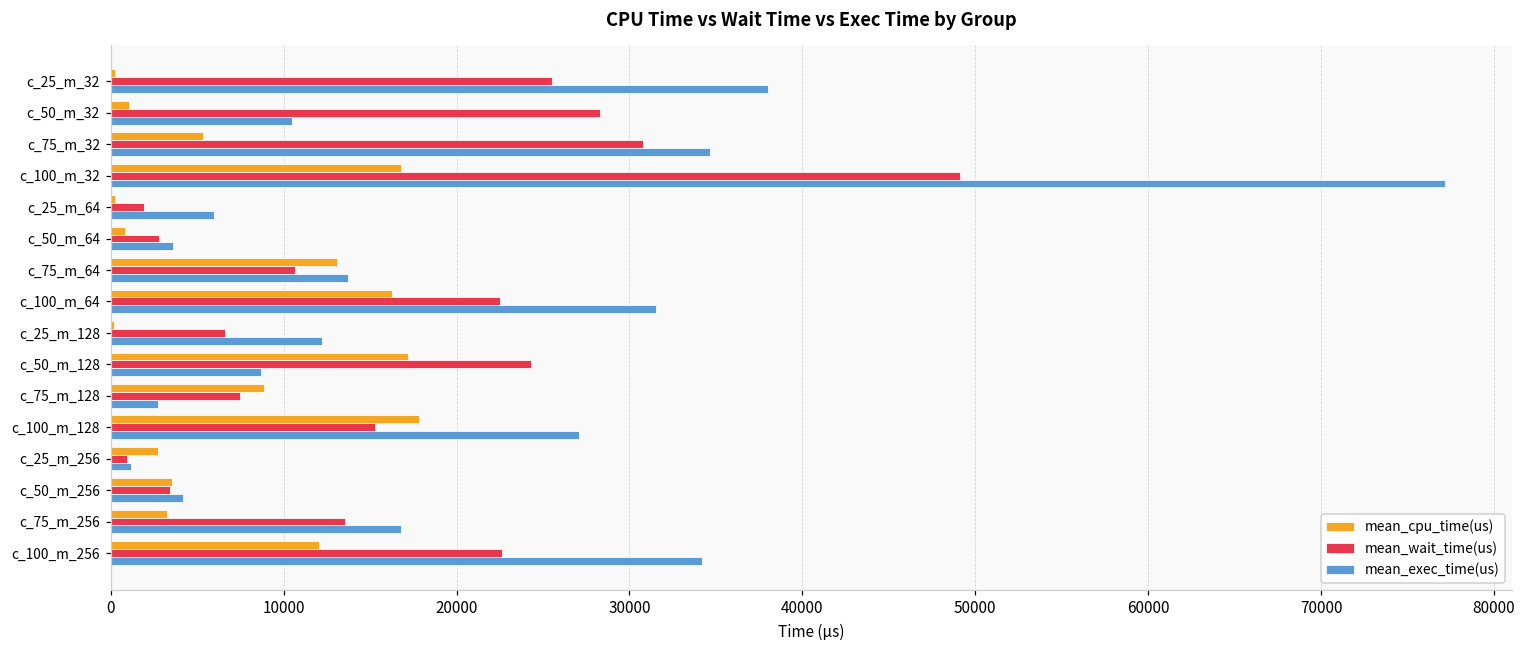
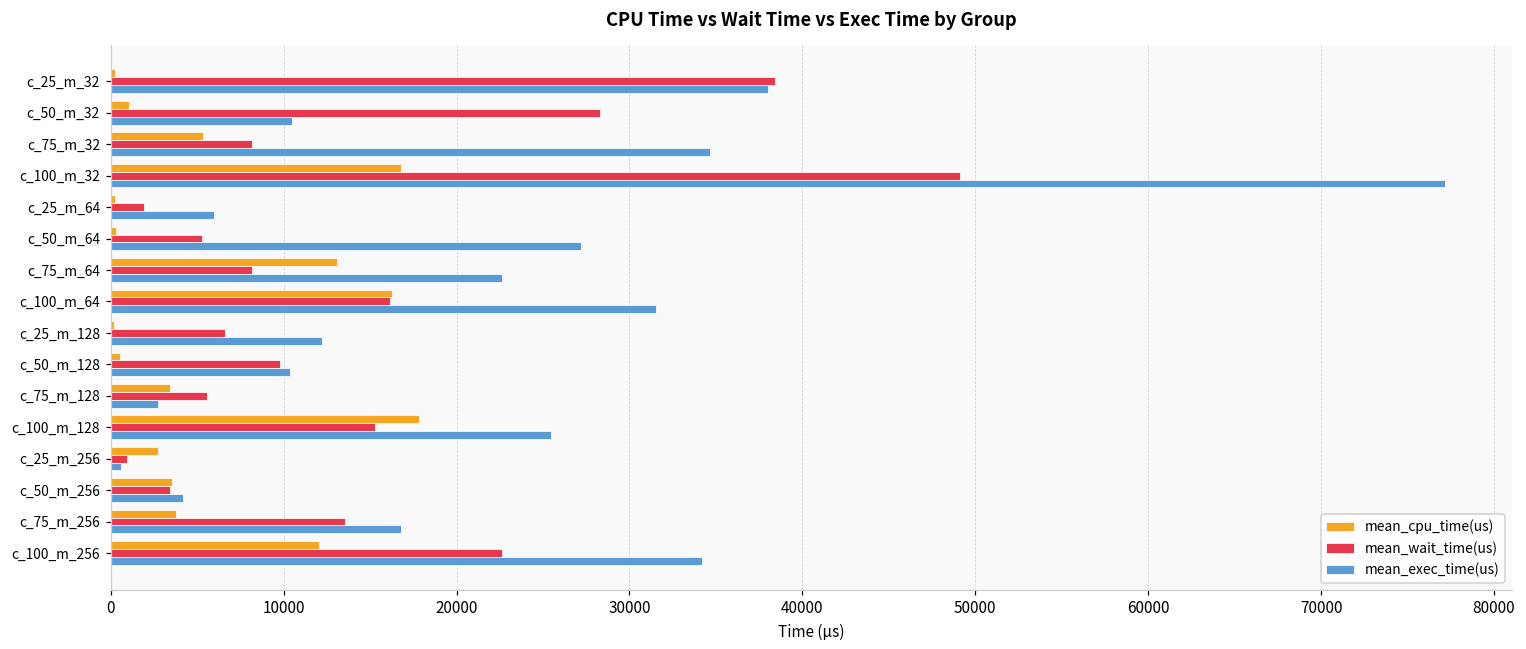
mean_wait_time(us), c_25_m_32: 25500 -> 38400
mean_wait_time(us), c_75_m_32: 30800 -> 8200
mean_cpu_time(us), c_50_m_64: 800 -> 300
mean_wait_time(us), c_50_m_64: 2800 -> 5300
mean_exec_time(us), c_50_m_64: 3600 -> 27200
mean_wait_time(us), c_75_m_64: 10700 -> 8200
mean_exec_time(us), c_75_m_64: 13700 -> 22700
mean_wait_time(us), c_100_m_64: 22500 -> 16100
mean_cpu_time(us), c_50_m_128: 17200 -> 500
mean_wait_time(us), c_50_m_128: 24300 -> 9800
mean_exec_time(us), c_50_m_128: 8700 -> 10300
mean_cpu_time(us), c_75_m_128: 8900 -> 3400
mean_wait_time(us), c_75_m_128: 7500 -> 5600
mean_exec_time(us), c_100_m_128: 27100 -> 25400
mean_exec_time(us), c_25_m_256: 1200 -> 600
mean_cpu_time(us), c_75_m_256: 3300 -> 3800
